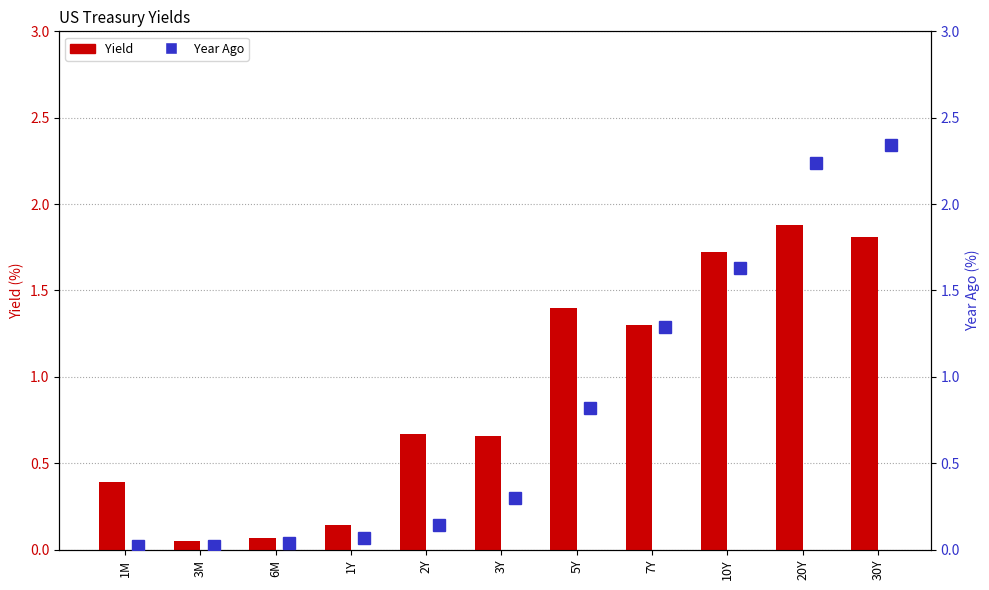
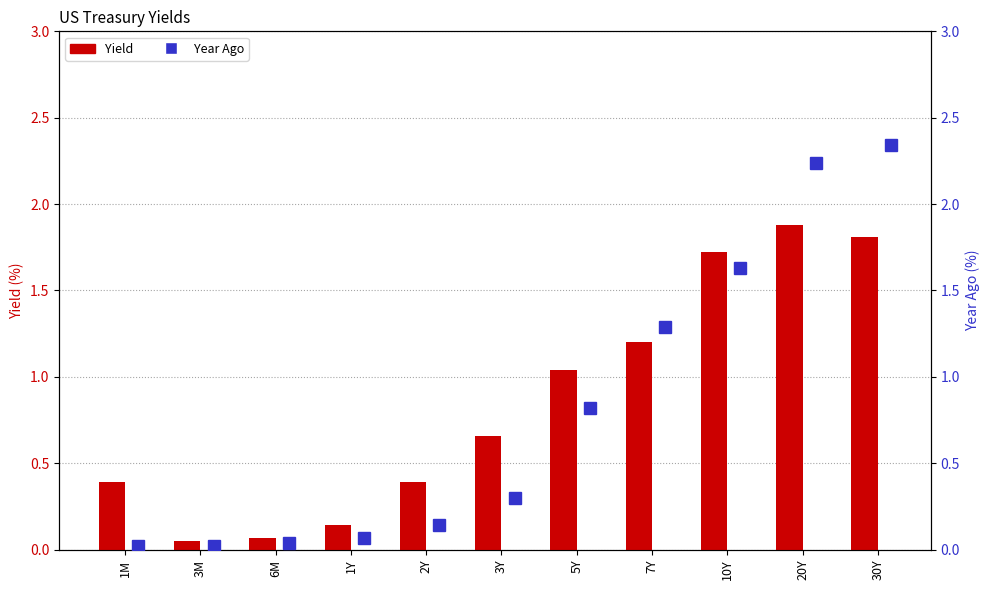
Yield, 2Y: 0.67 -> 0.39
Yield, 5Y: 1.40 -> 1.04
Yield, 7Y: 1.3 -> 1.2
